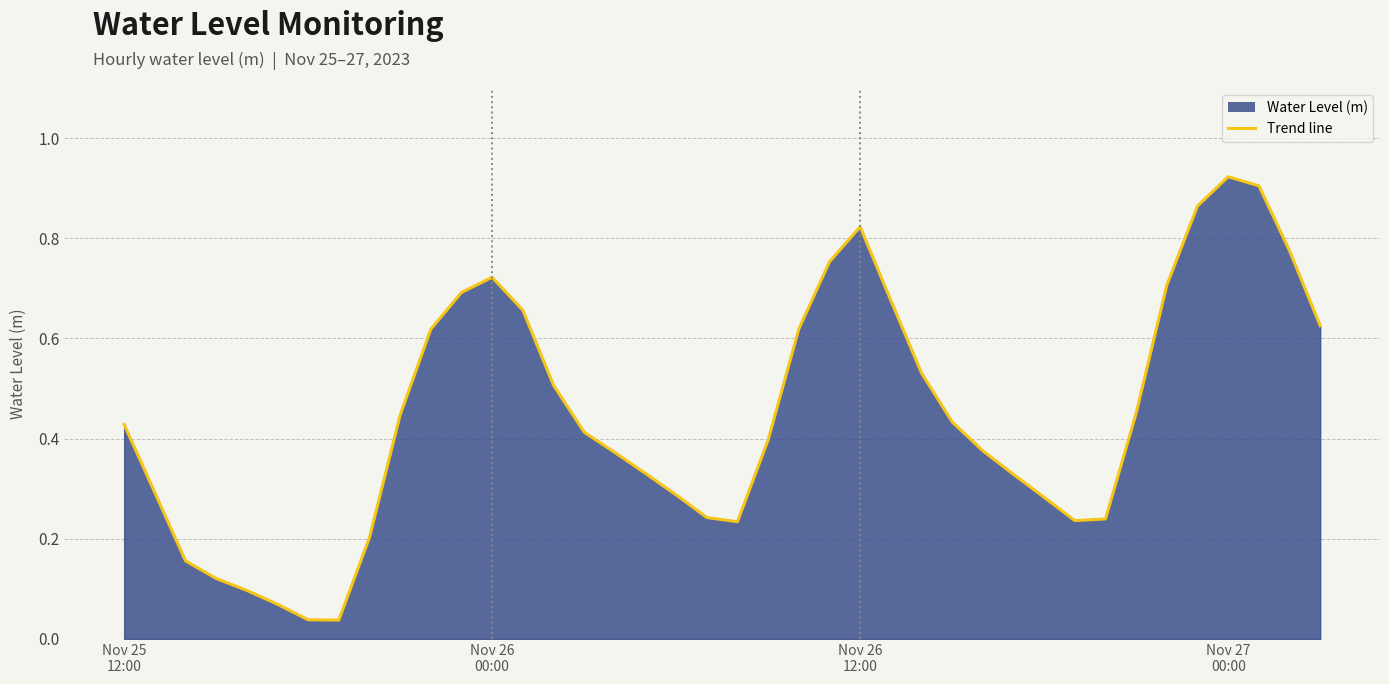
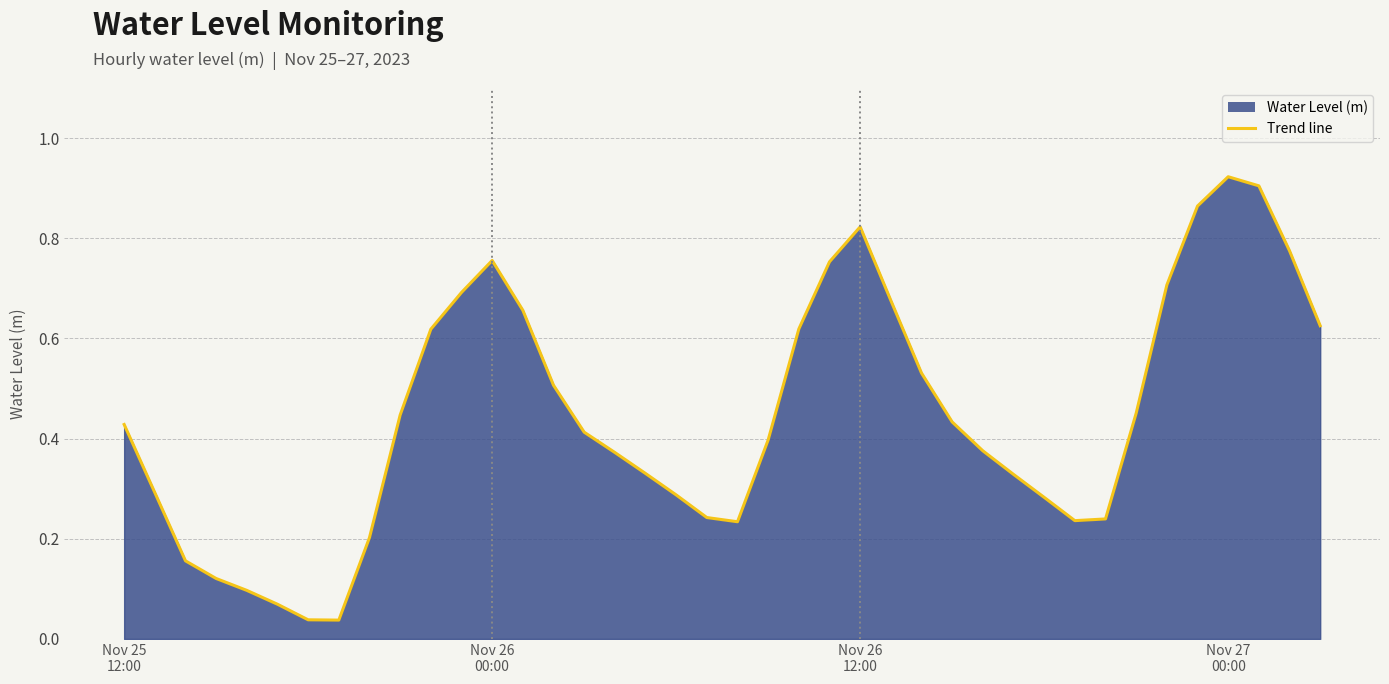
Nov 26 00:00: 0.72 -> 0.76
